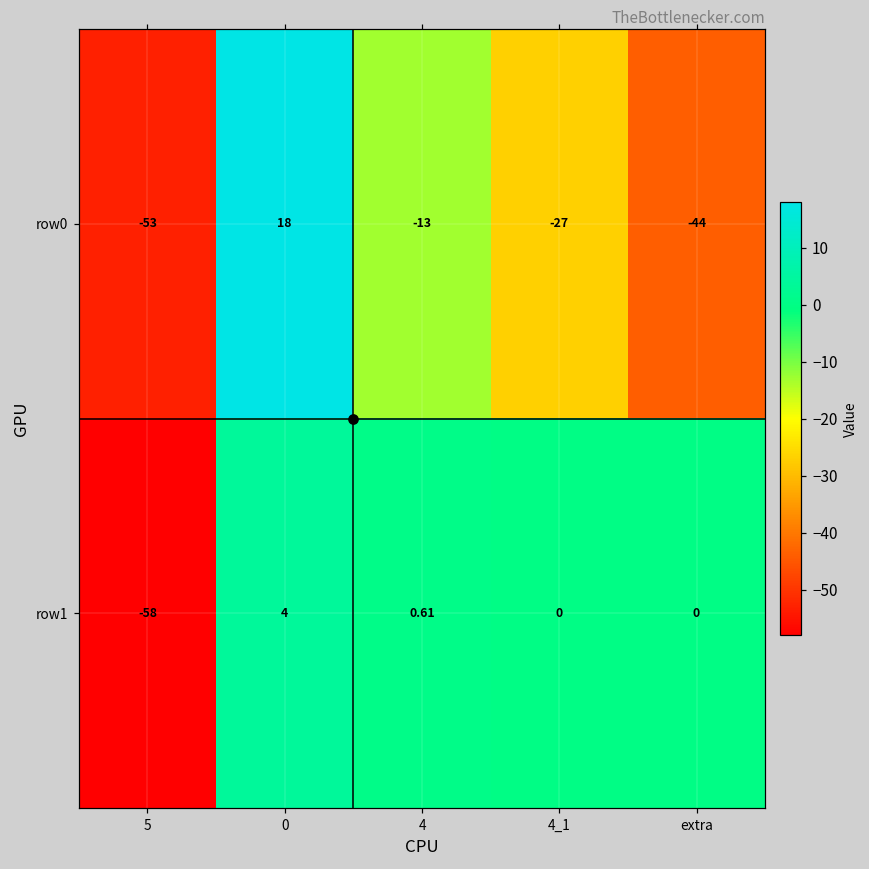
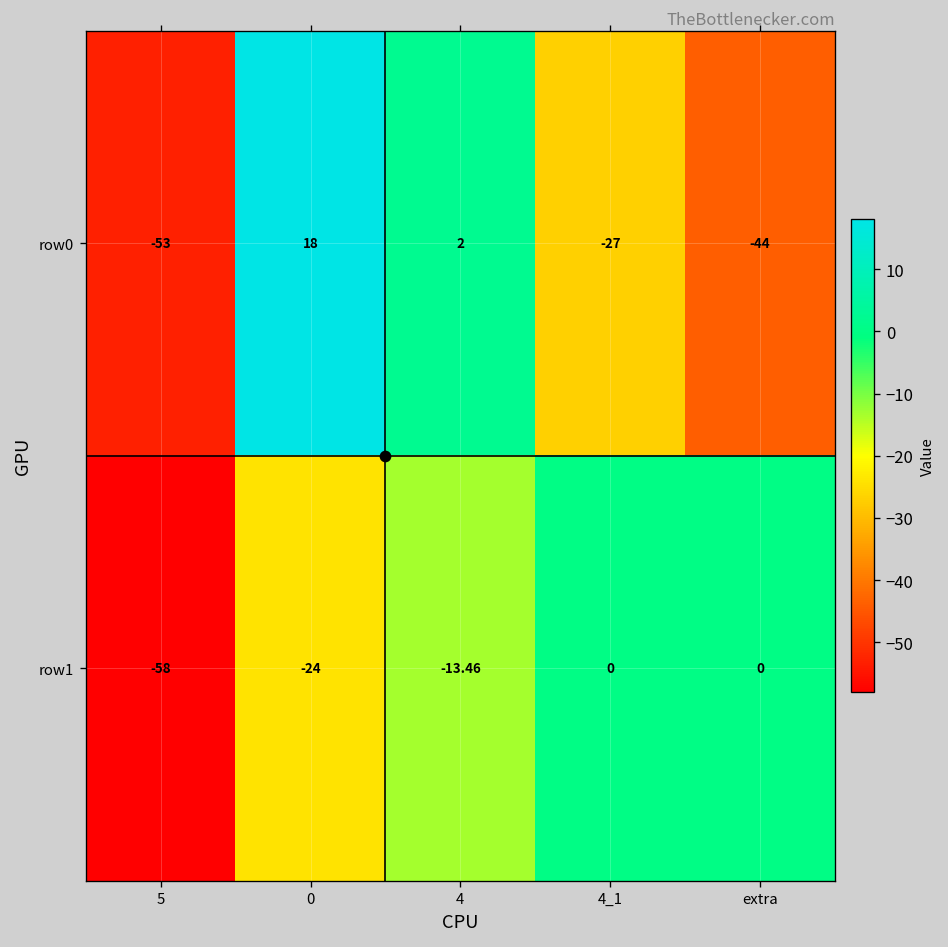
row0, 4: -13 -> 2
row1, 0: 4 -> -24
row1, 4: 0.61 -> -13.46
